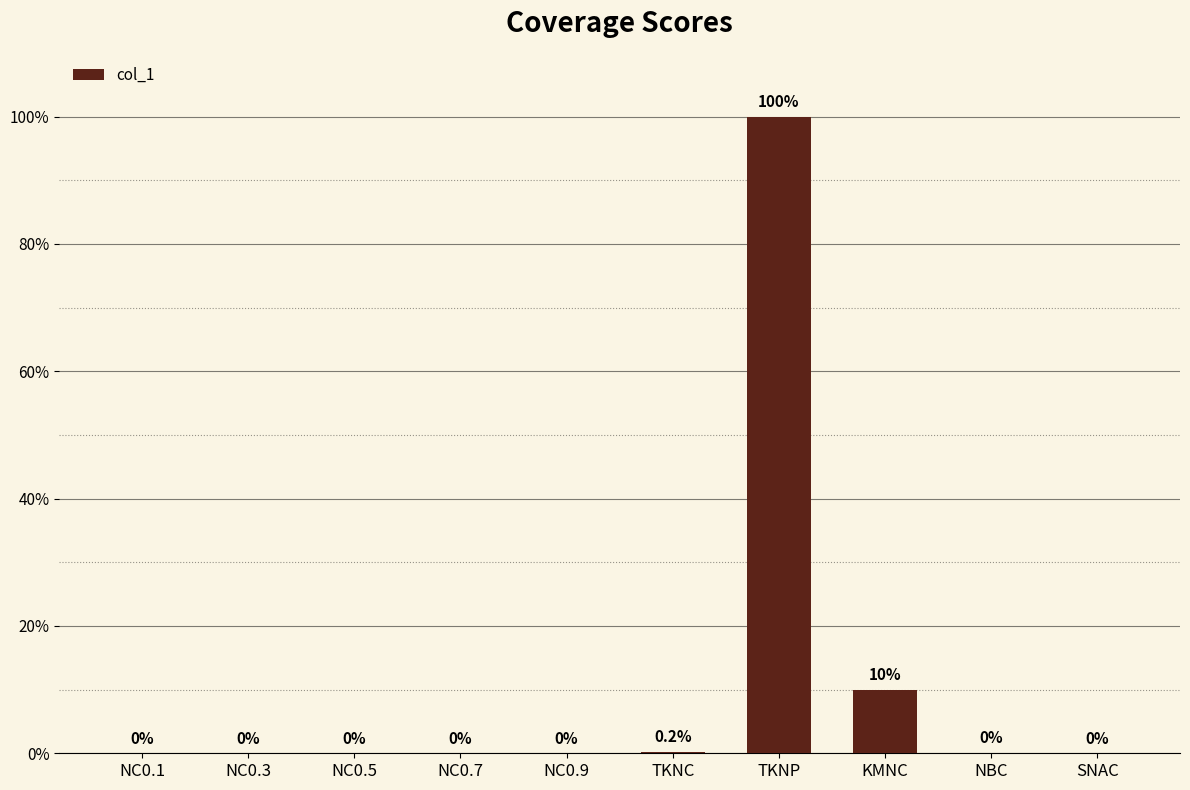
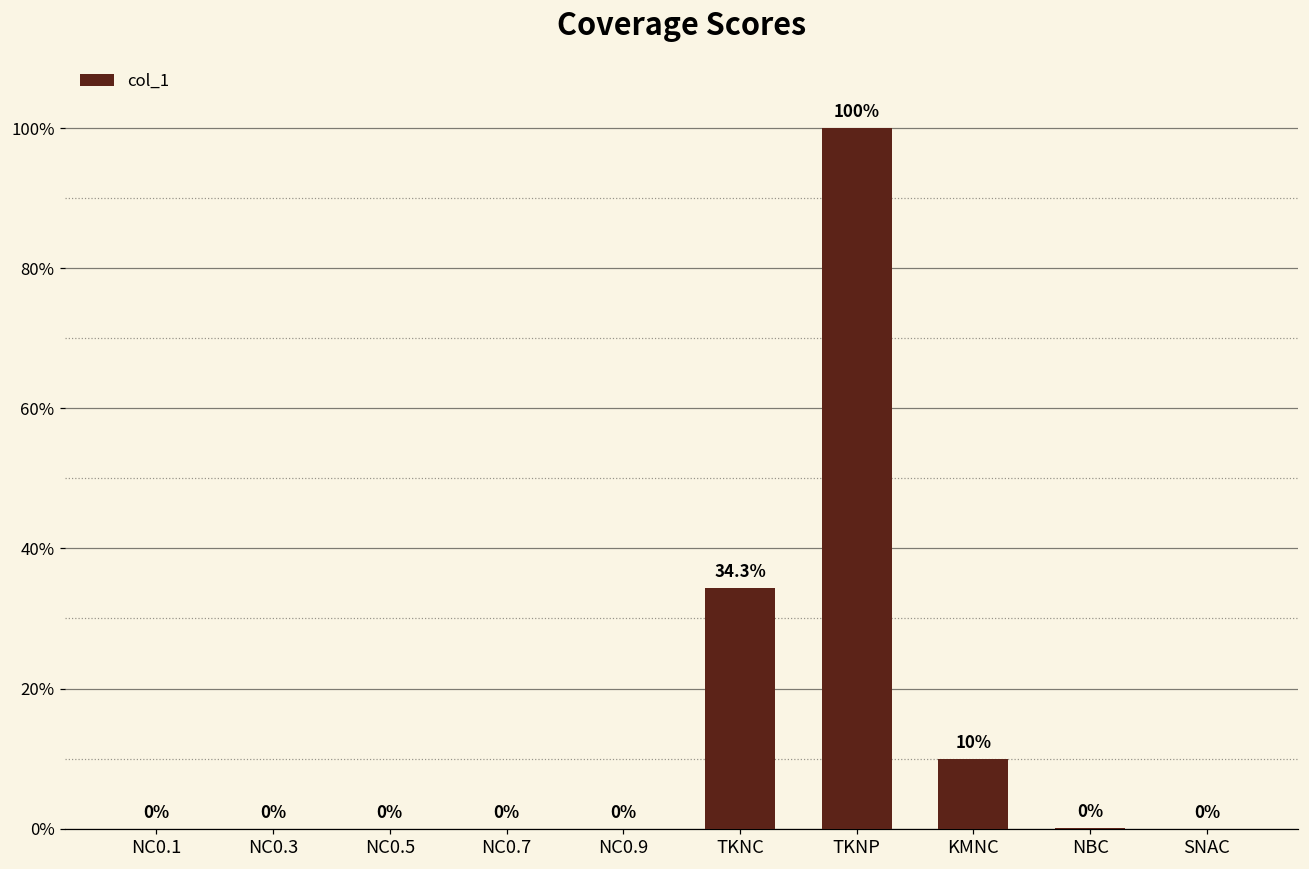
TKNC: 0.2% -> 34.3%
